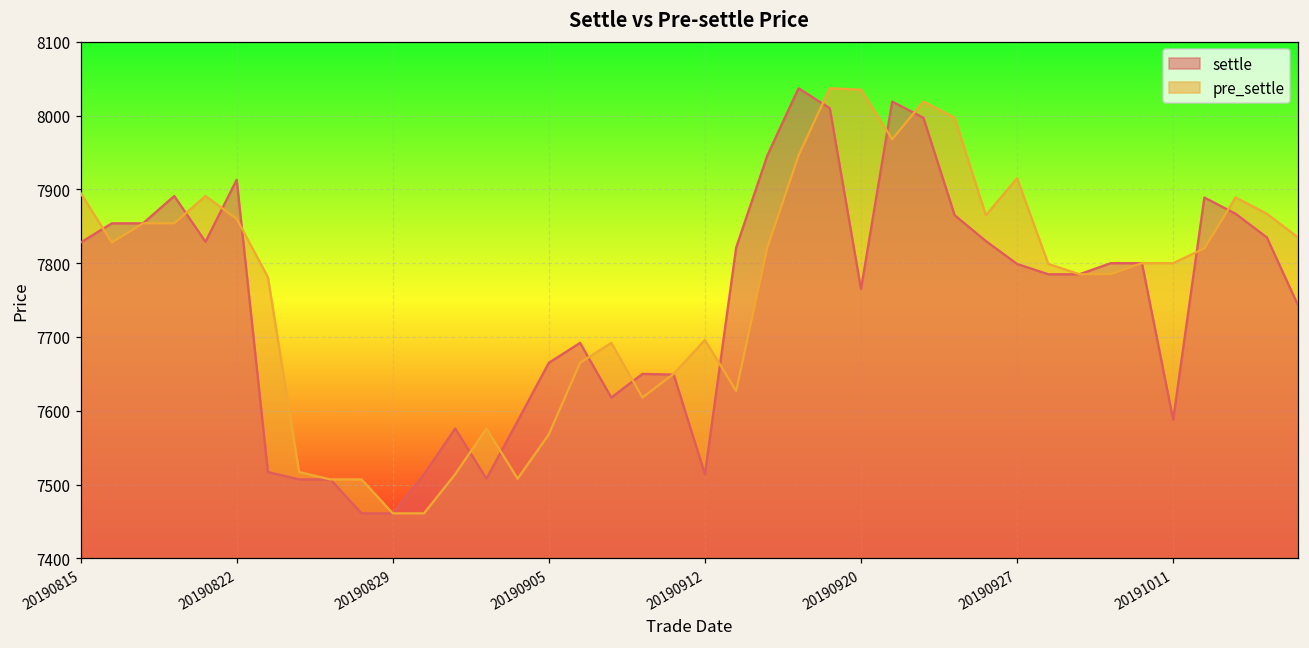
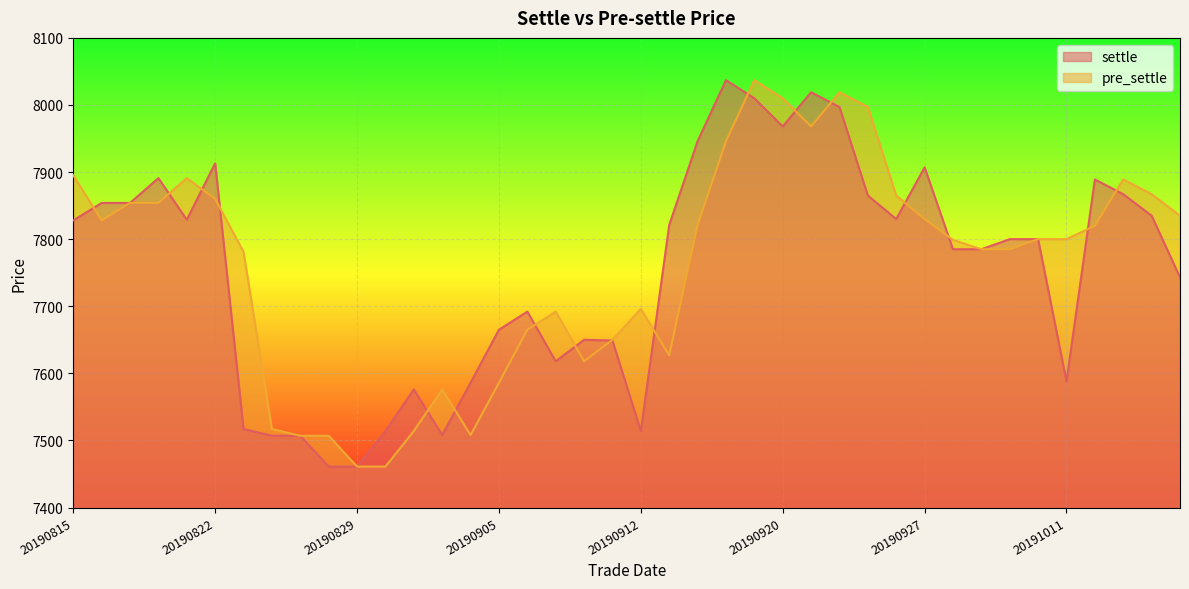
pre_settle, 20190905: 7570 -> 7590
settle, 20190920: 7770 -> 7970
pre_settle, 20190920: 8040 -> 8010
settle, 20190927: 7800 -> 7910
pre_settle, 20190927: 7920 -> 7830
